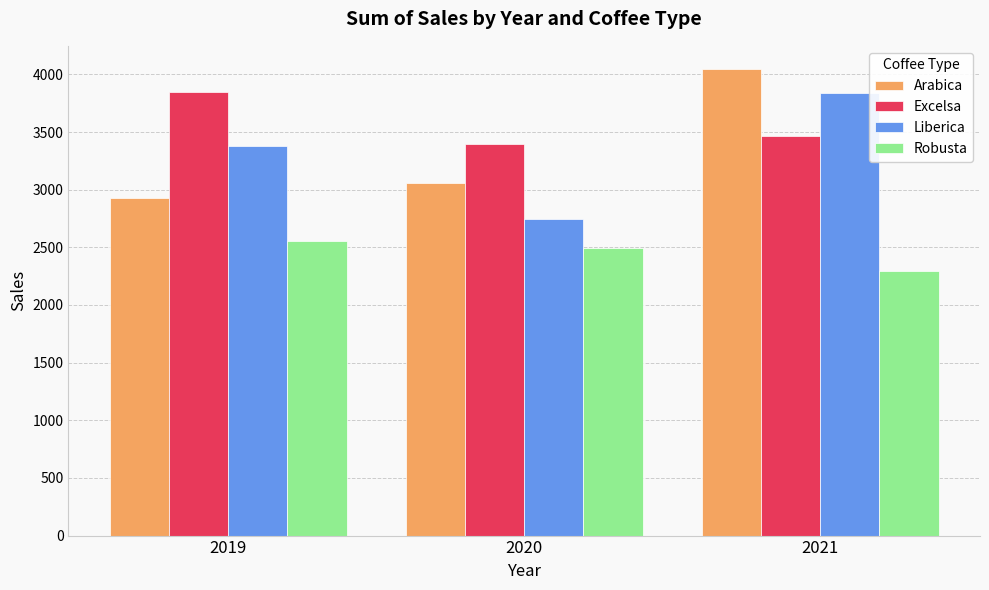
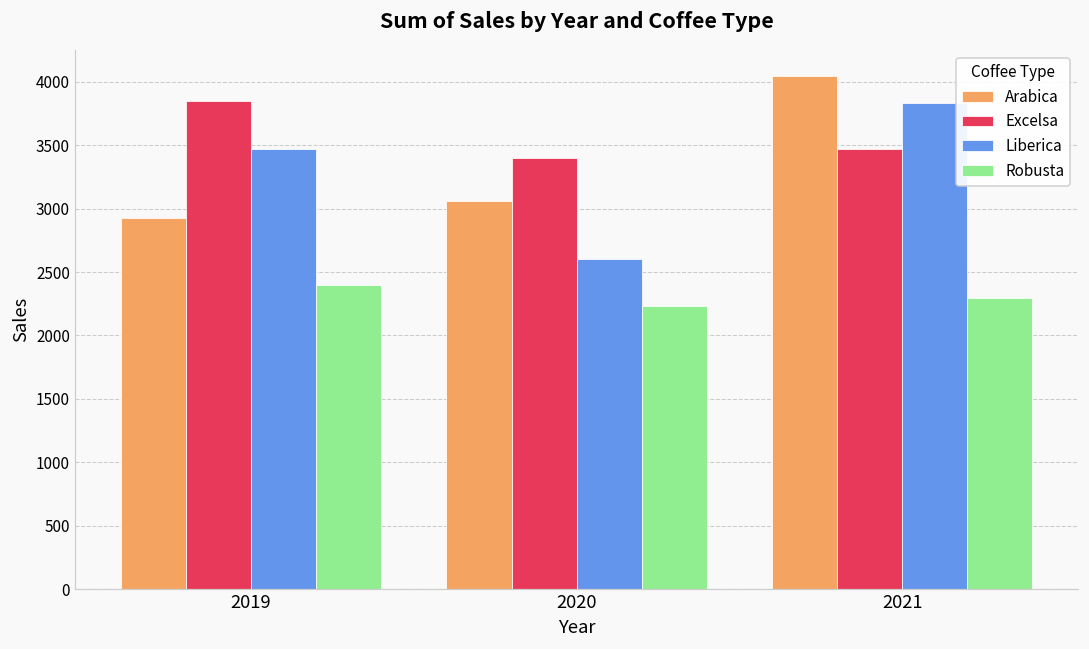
Liberica, 2019: 3380 -> 3470
Robusta, 2019: 2560 -> 2400
Liberica, 2020: 2750 -> 2600
Robusta, 2020: 2490 -> 2230
